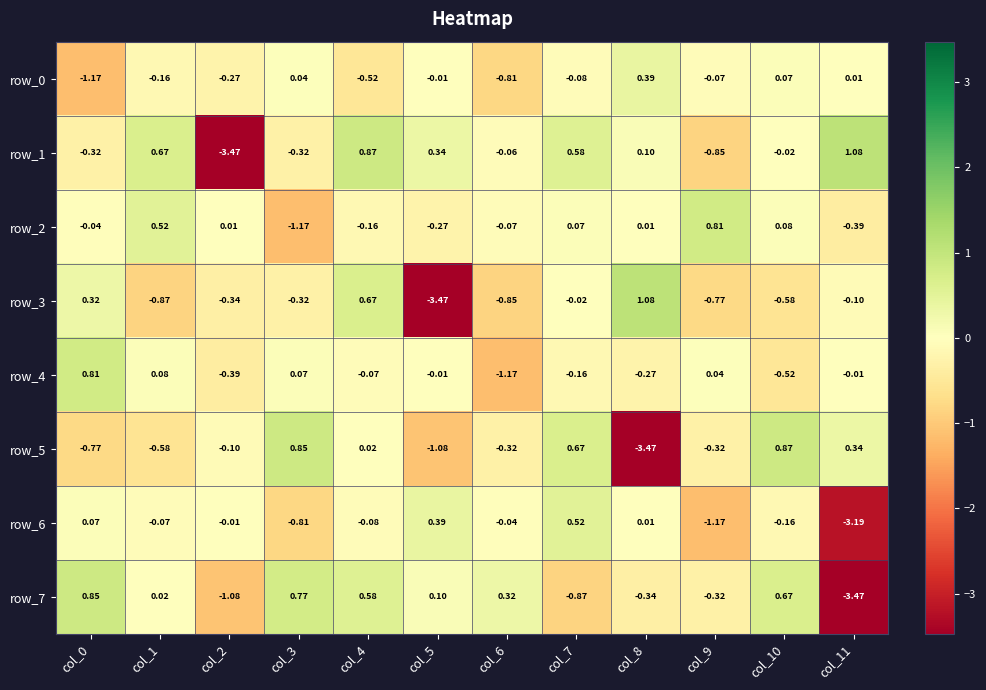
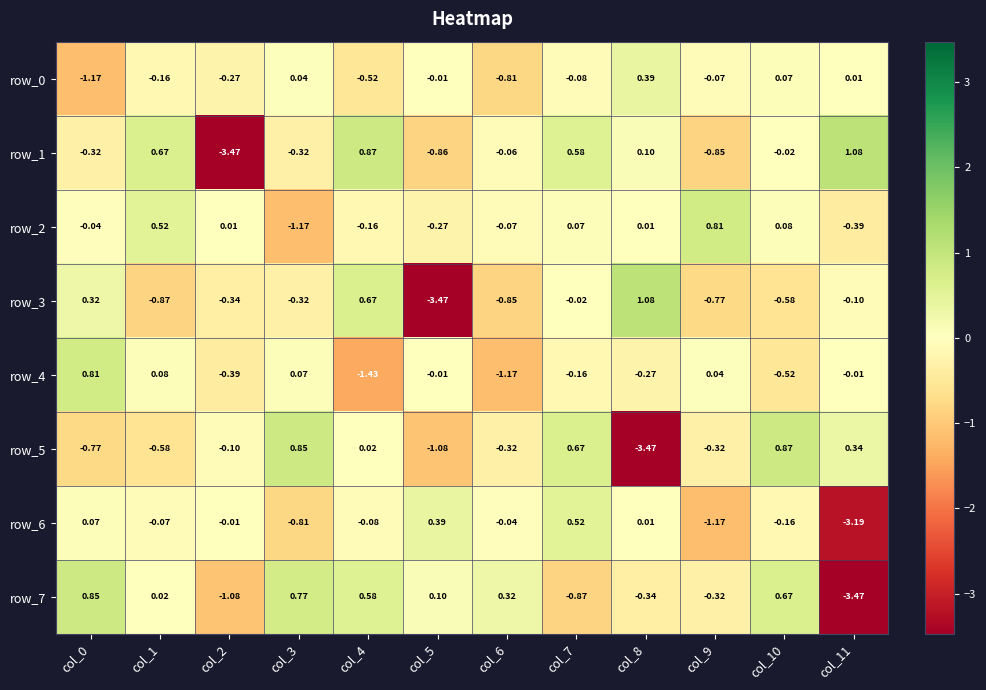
row_1, col_5: 0.34 -> -0.86
row_4, col_4: -0.07 -> -1.43
